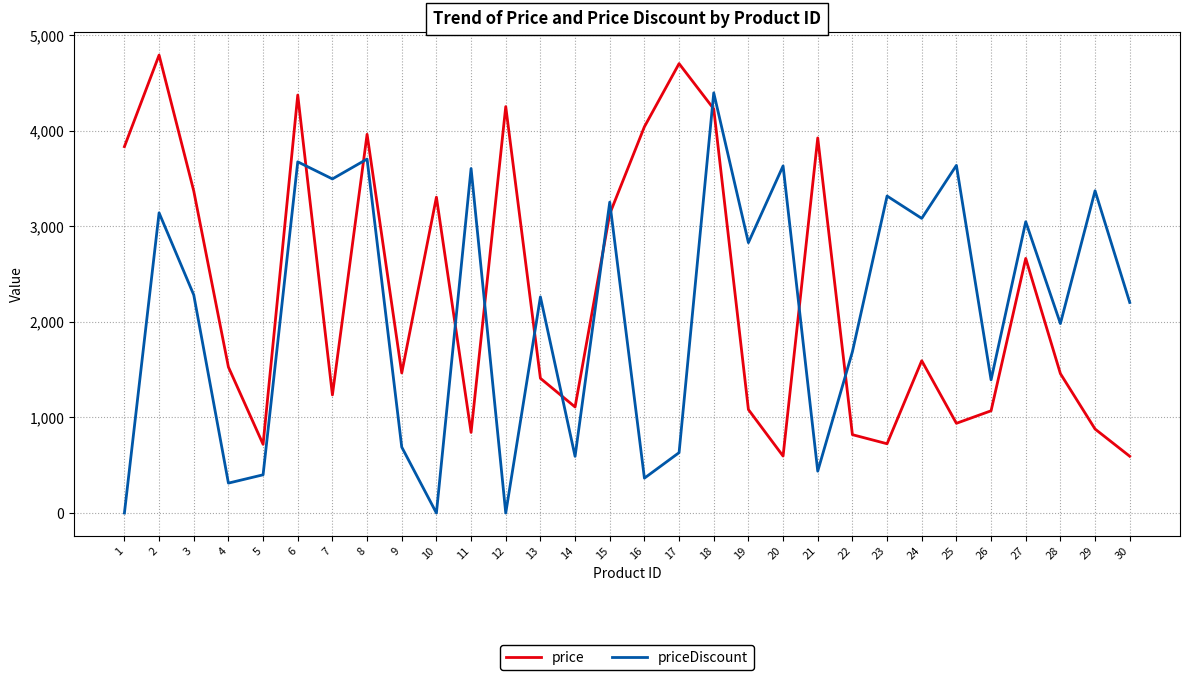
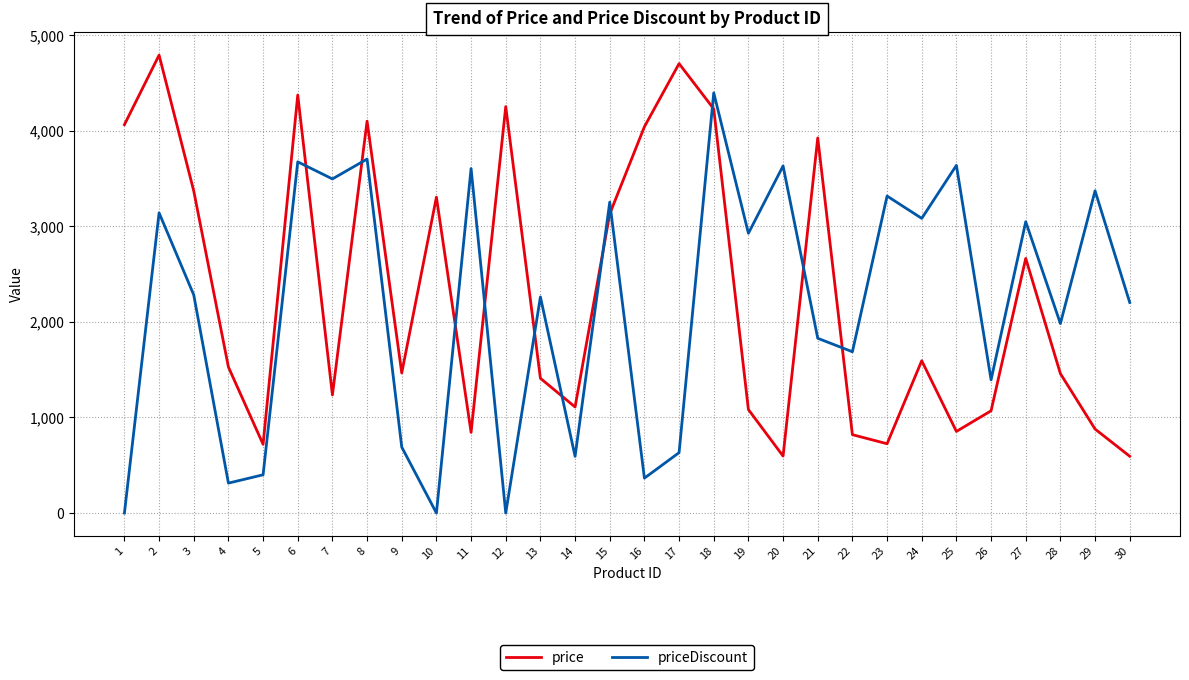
price, 1: 3,800 -> 4,100
price, 8: 4,000 -> 4,100
priceDiscount, 19: 2,800 -> 2,900
priceDiscount, 21: 400 -> 1,800
price, 25: 940 -> 850
